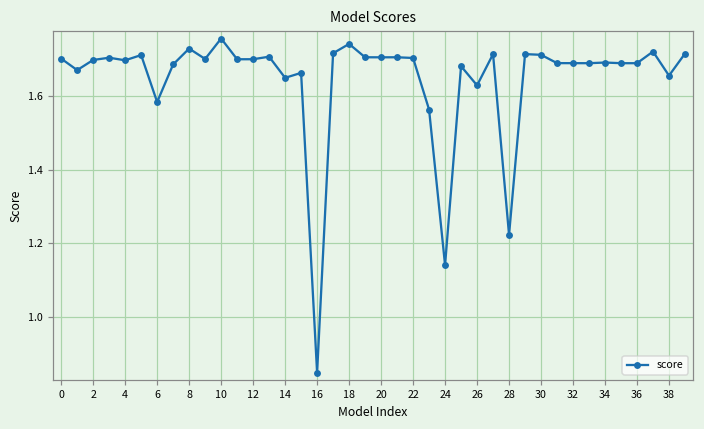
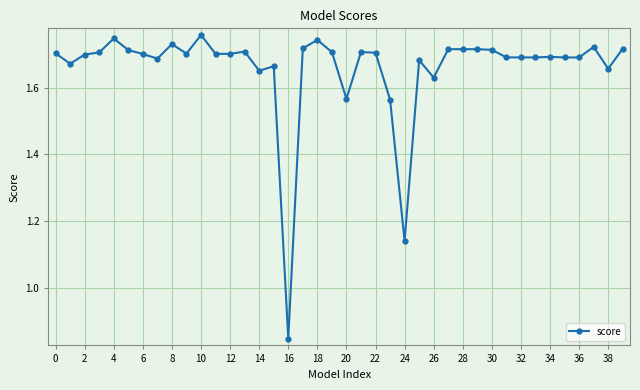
4: 1.70 -> 1.75
6: 1.58 -> 1.70
20: 1.71 -> 1.57
28: 1.22 -> 1.71
